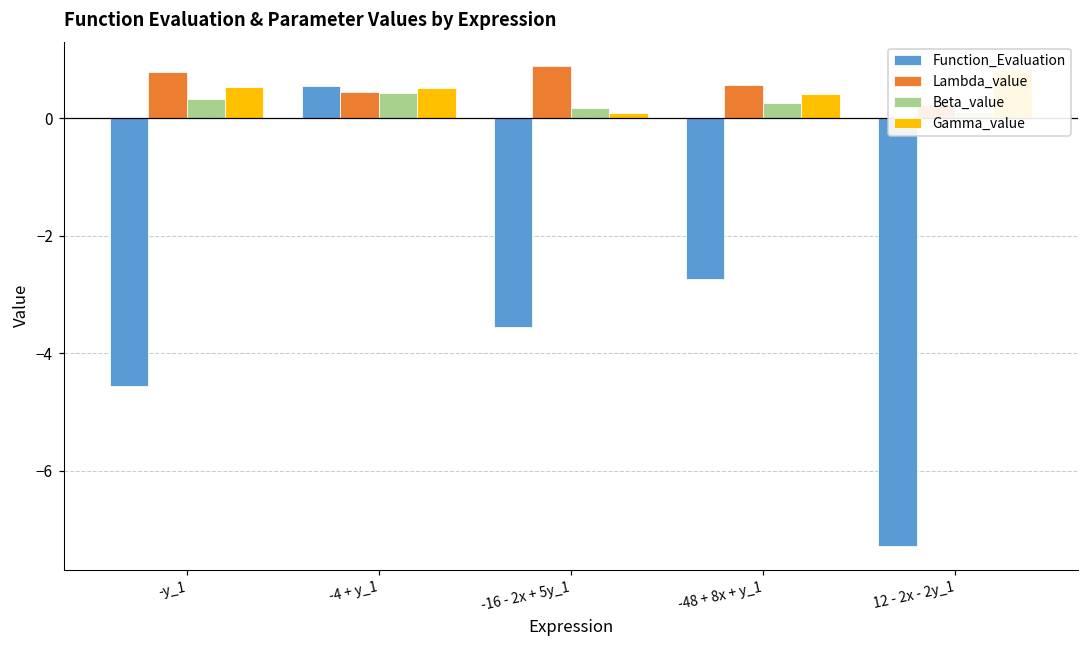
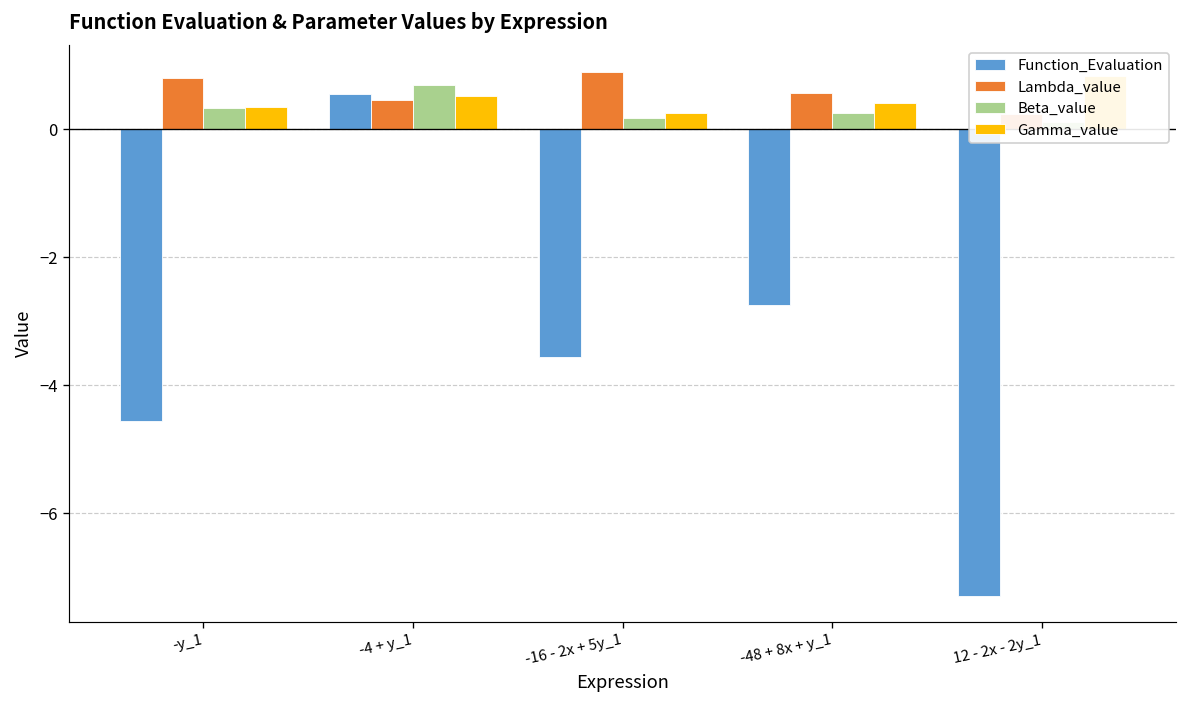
Gamma_value, -y_1: 0.5 -> 0.4
Beta_value, -4 + y_1: 0.4 -> 0.7
Gamma_value, -16 - 2x + 5y_1: 0.1 -> 0.2
